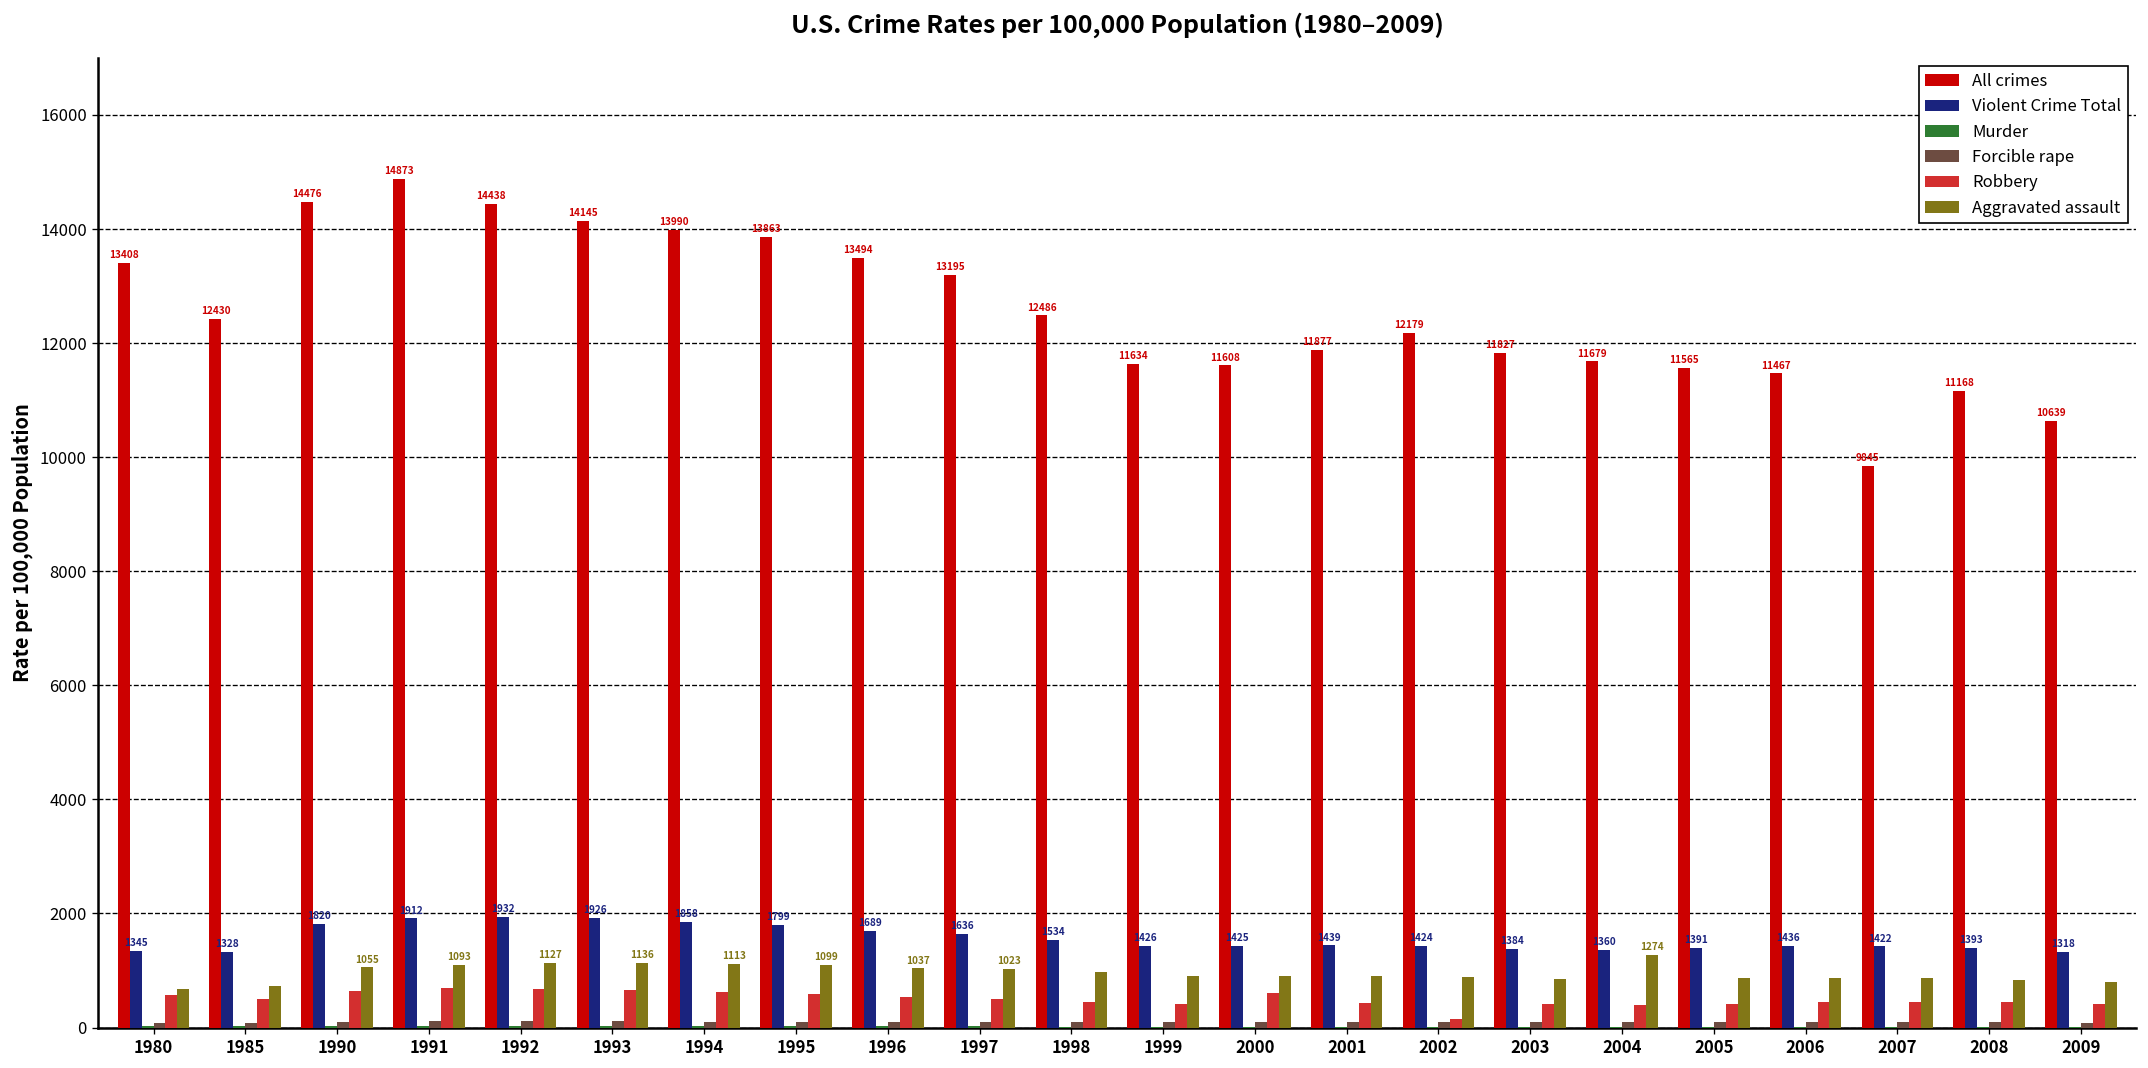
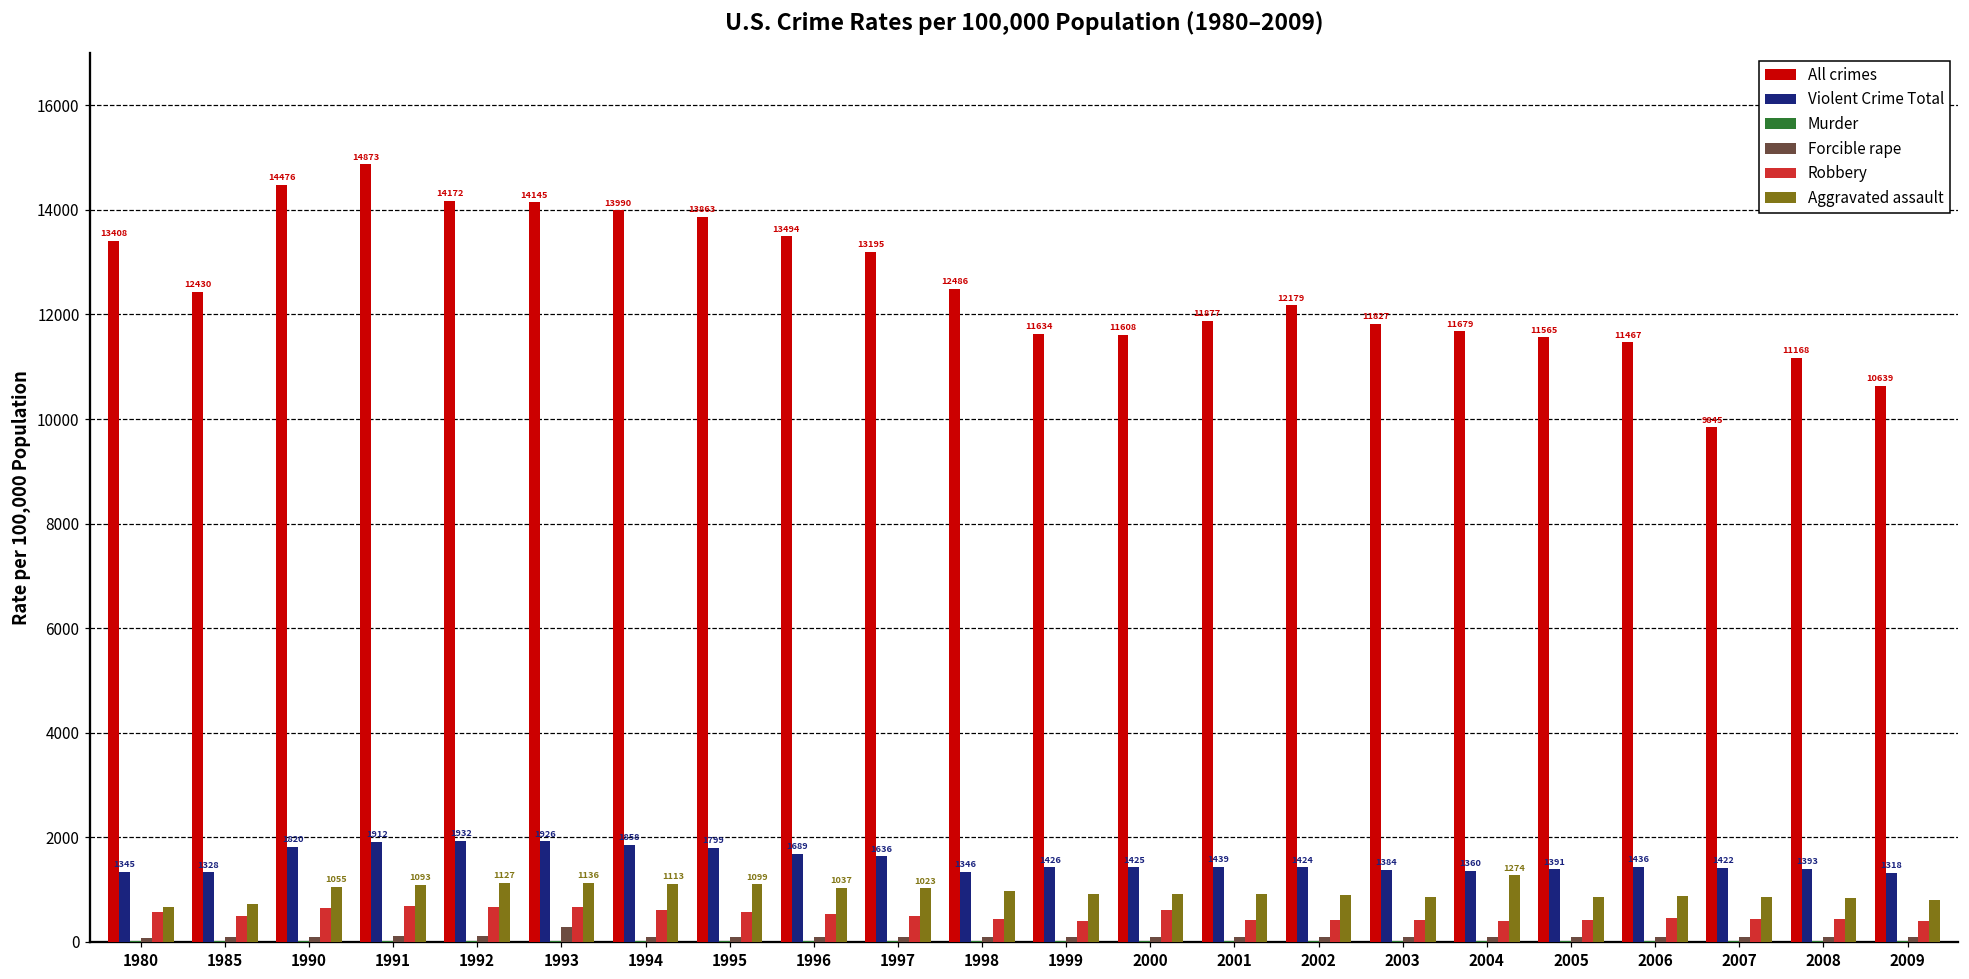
All crimes, 1992: 14438 -> 14172
Forcible rape, 1993: 100 -> 300
Violent Crime Total, 1998: 1534 -> 1346
Robbery, 2002: 200 -> 400
